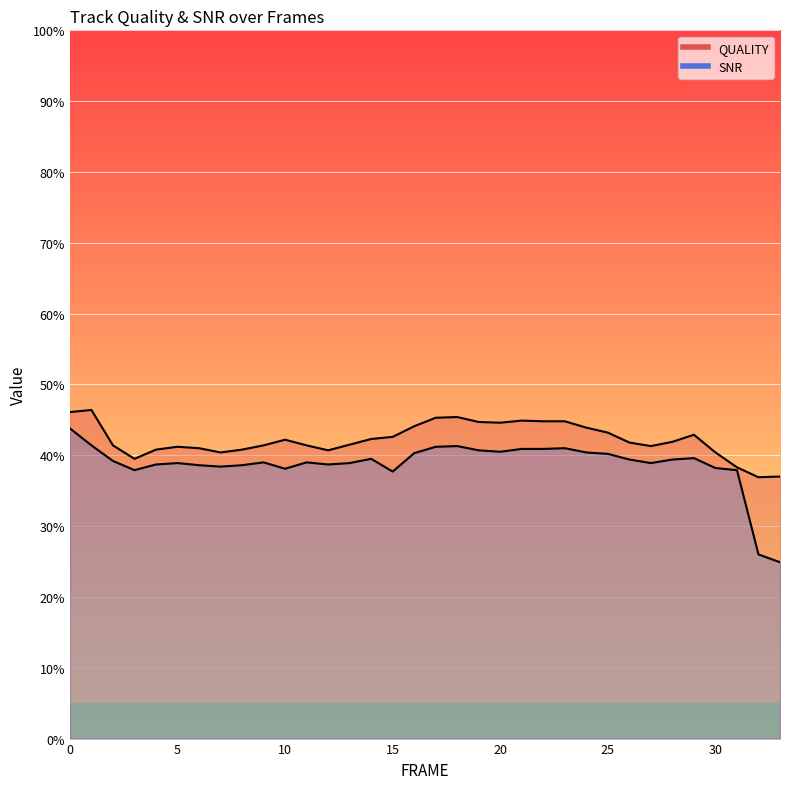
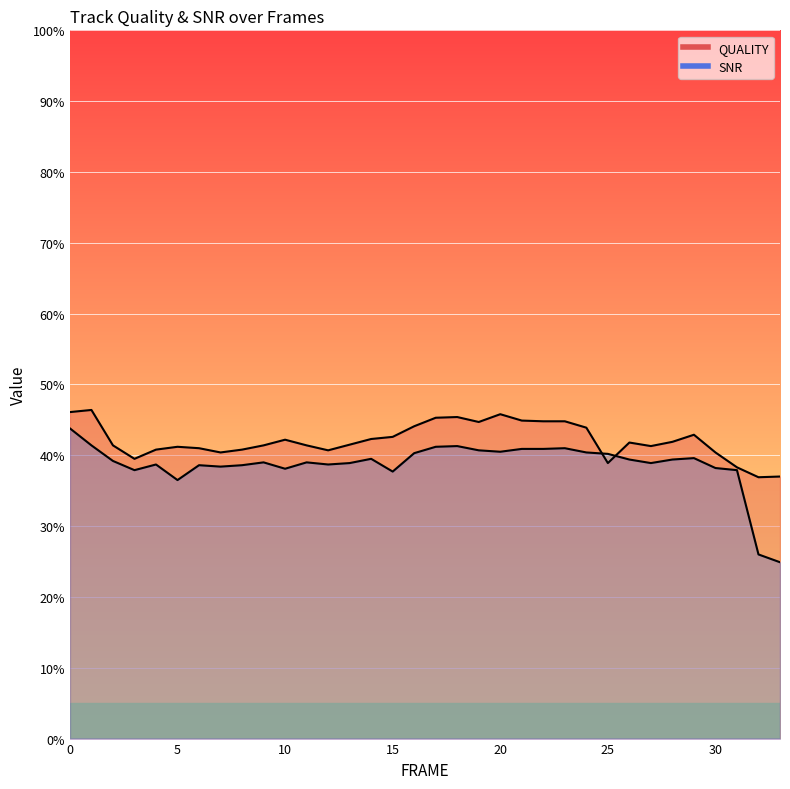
SNR, 5: 39% -> 37%
QUALITY, 20: 45% -> 46%
QUALITY, 25: 43% -> 39%
